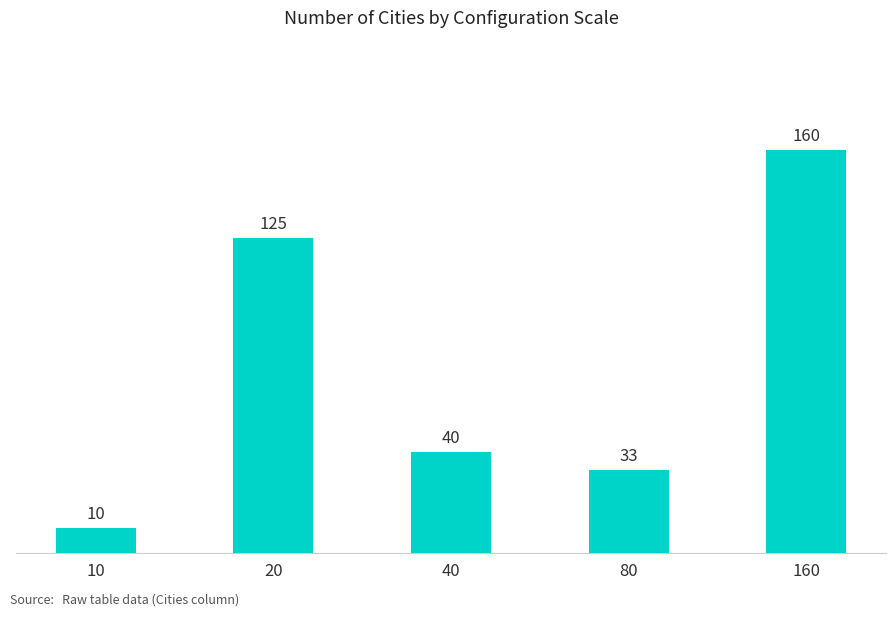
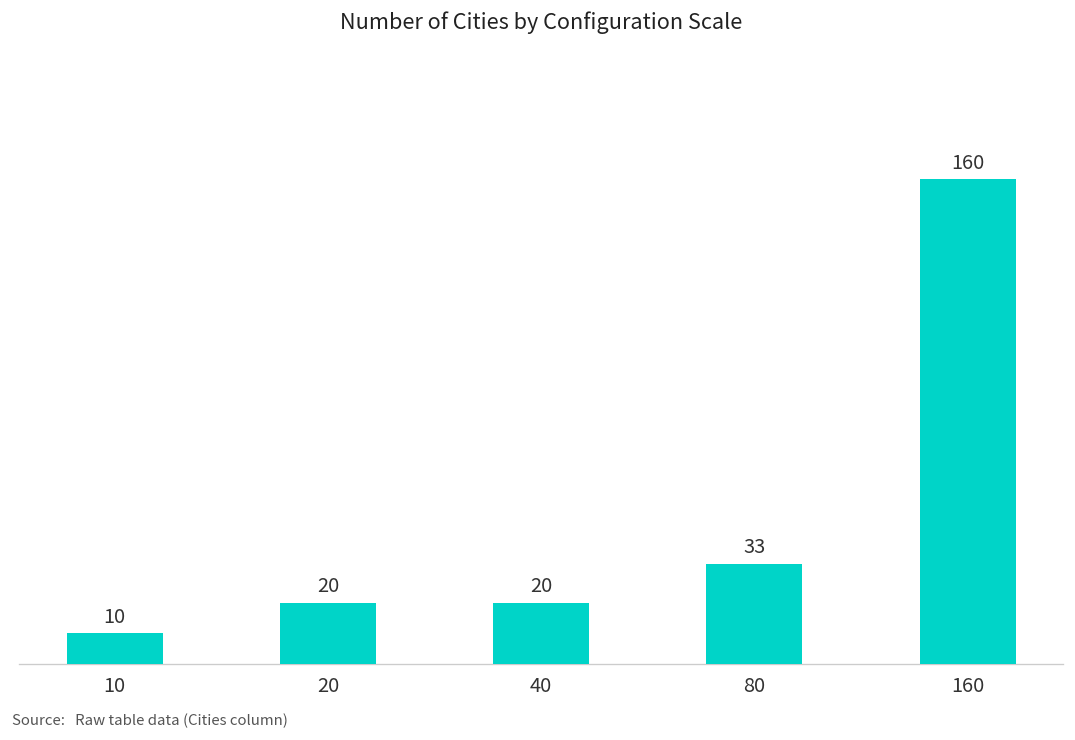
20: 125 -> 20
40: 40 -> 20
